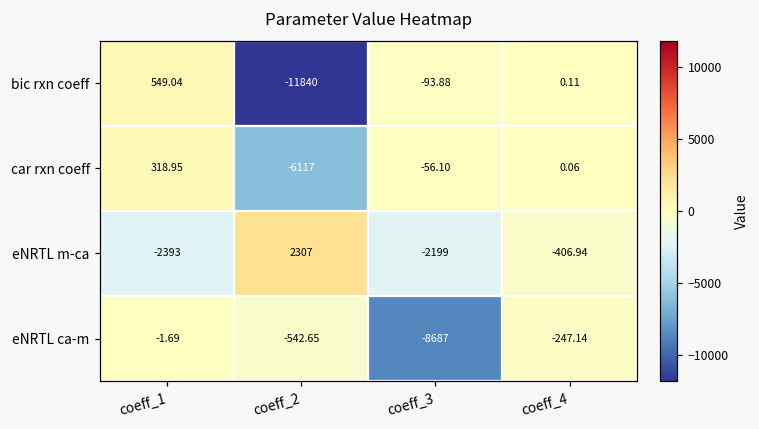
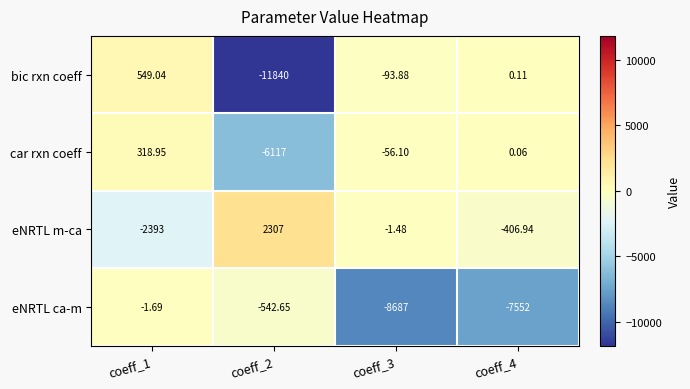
eNRTL m-ca, coeff_3: -2199 -> -1.48
eNRTL ca-m, coeff_4: -247.14 -> -7552
